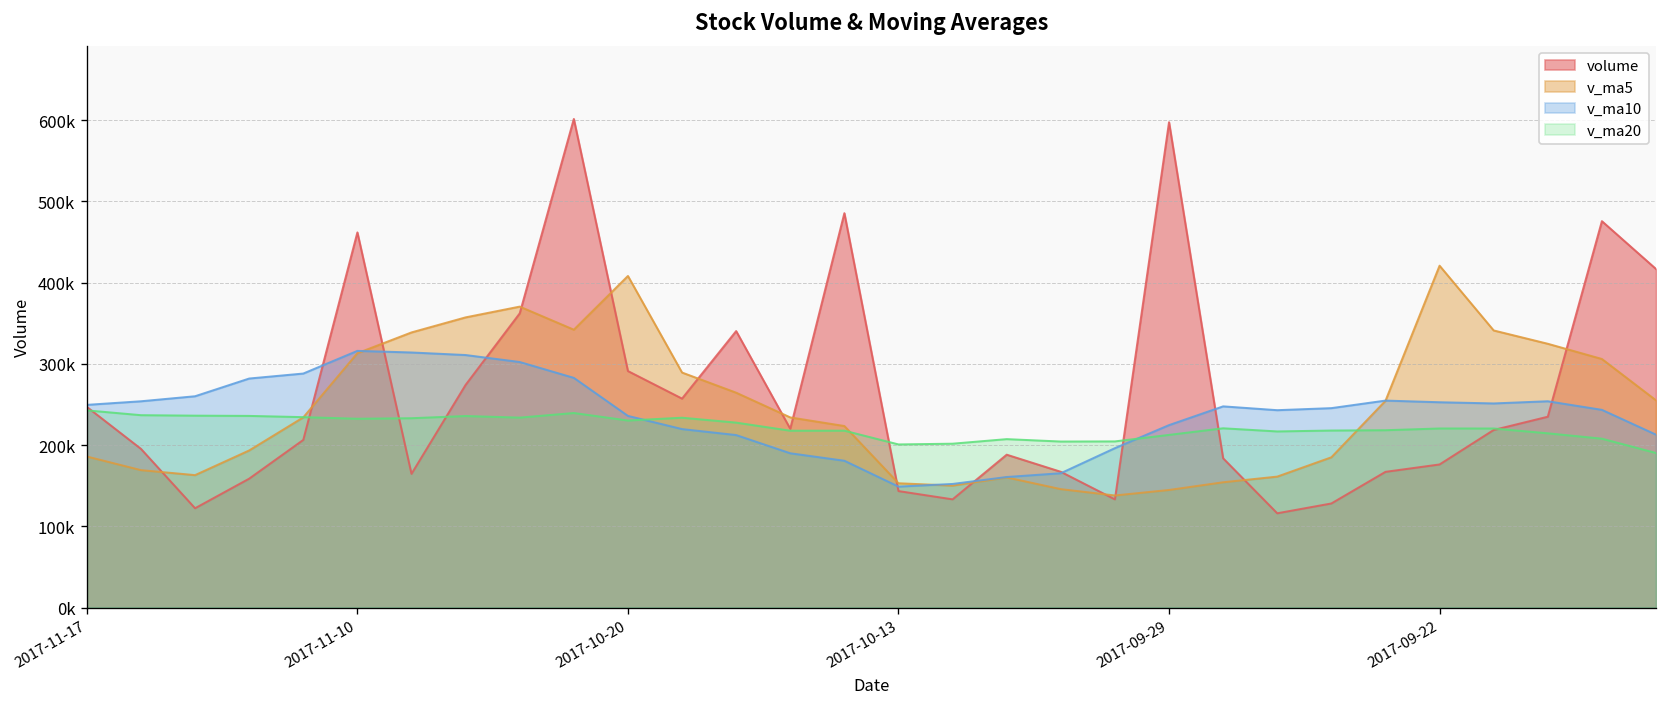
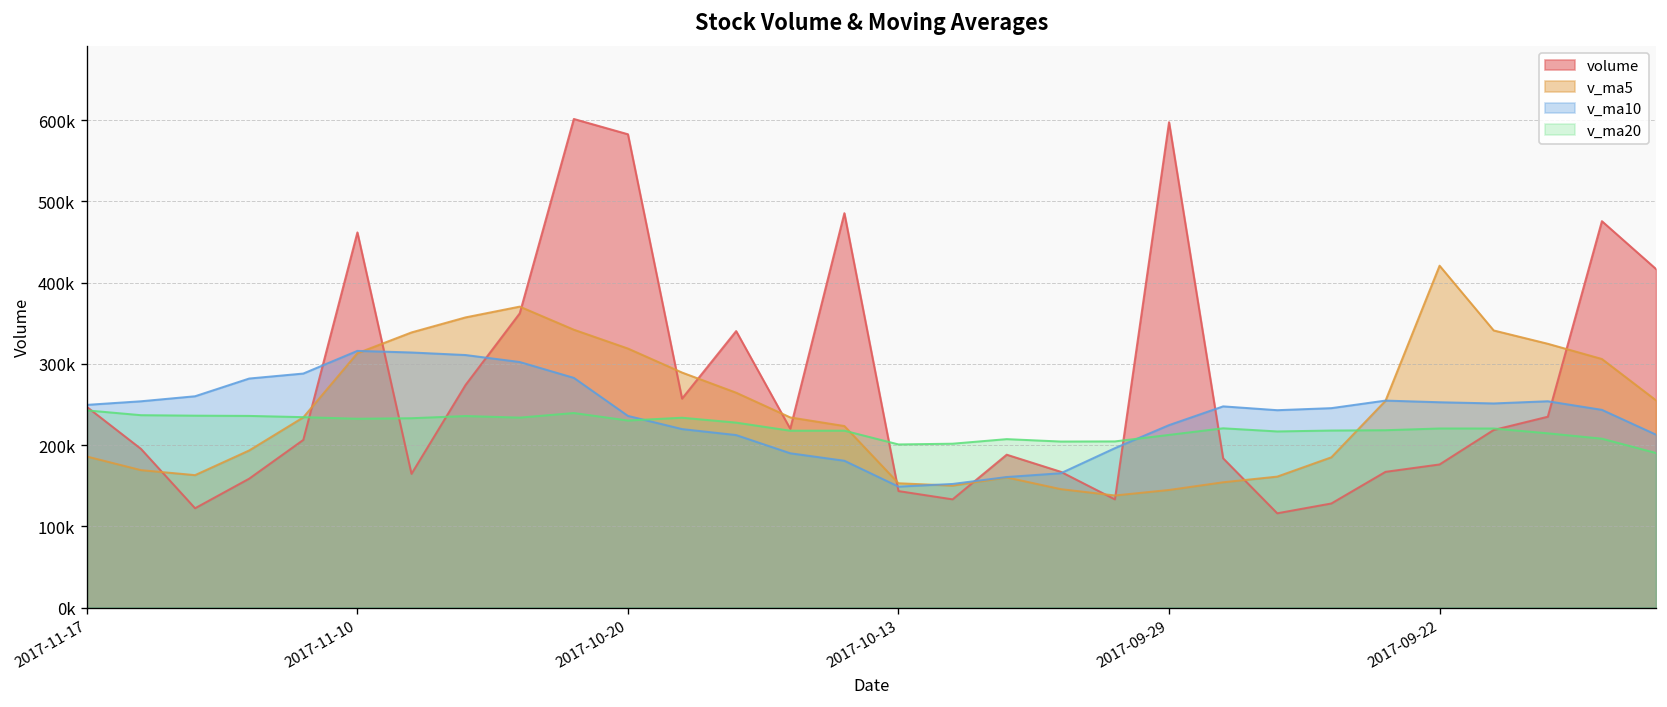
volume, 2017-10-20: 290000 -> 580000
v_ma5, 2017-10-20: 410000 -> 320000
